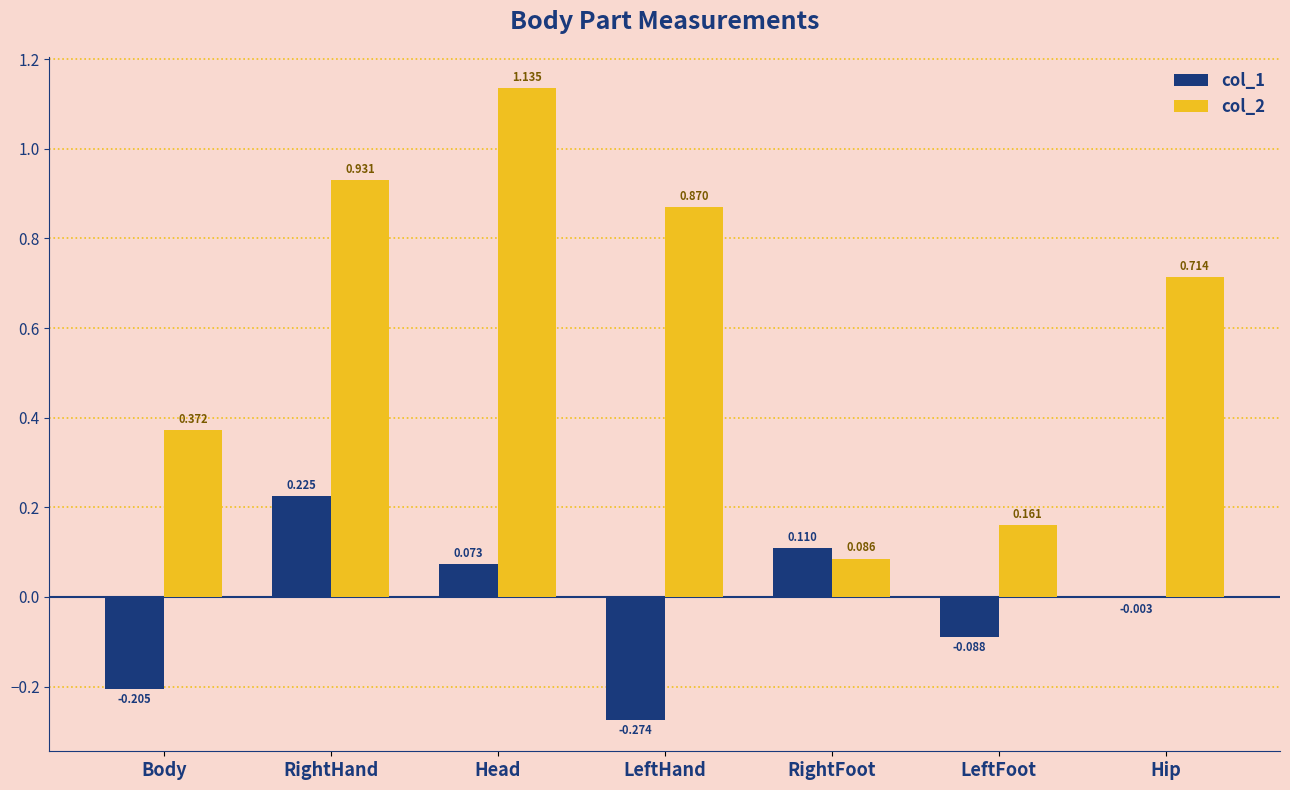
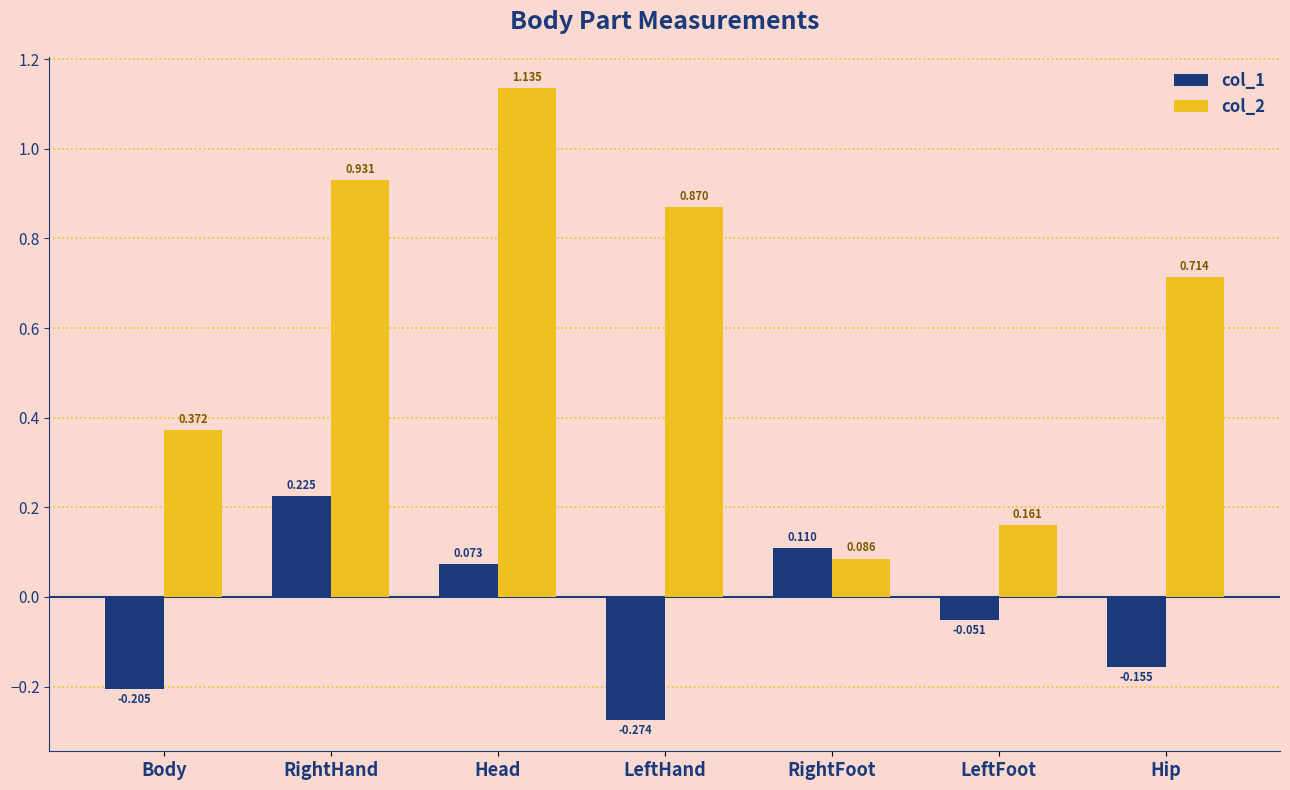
col_1, LeftFoot: -0.088 -> -0.051
col_1, Hip: -0.003 -> -0.155
